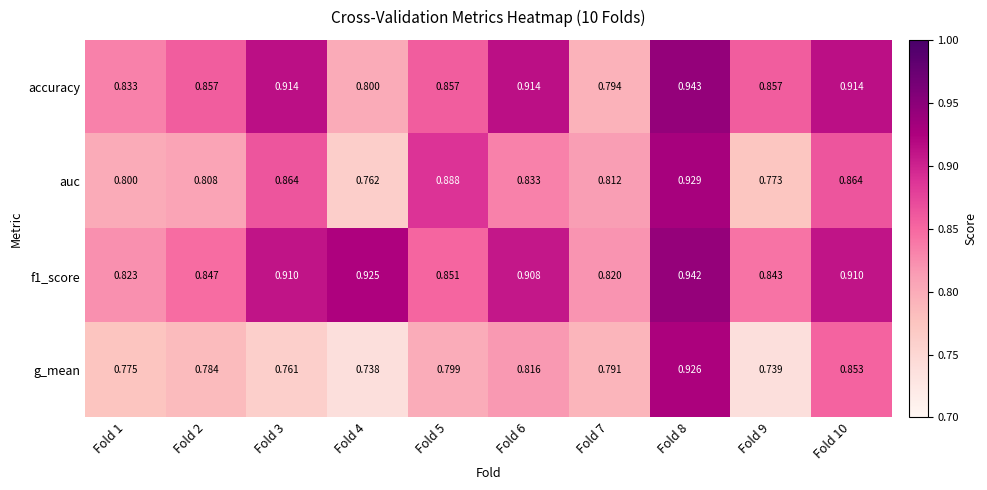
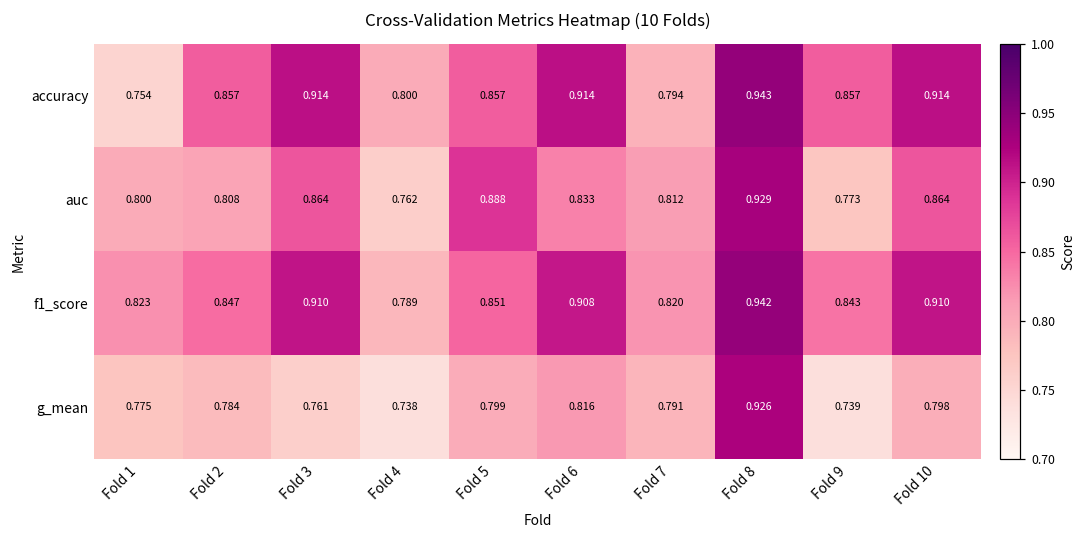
accuracy, Fold 1: 0.833 -> 0.754
f1_score, Fold 4: 0.925 -> 0.789
g_mean, Fold 10: 0.853 -> 0.798
